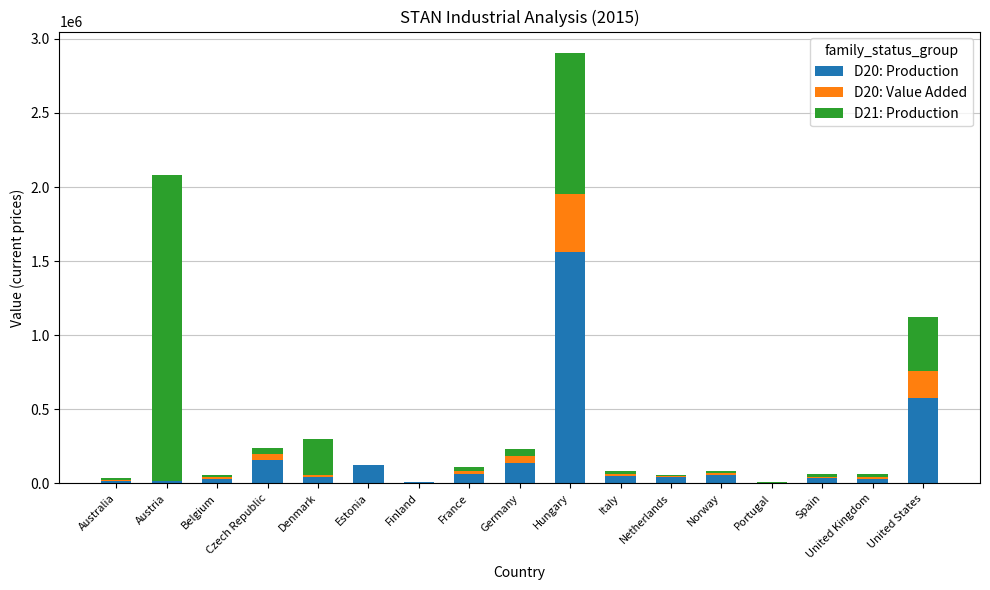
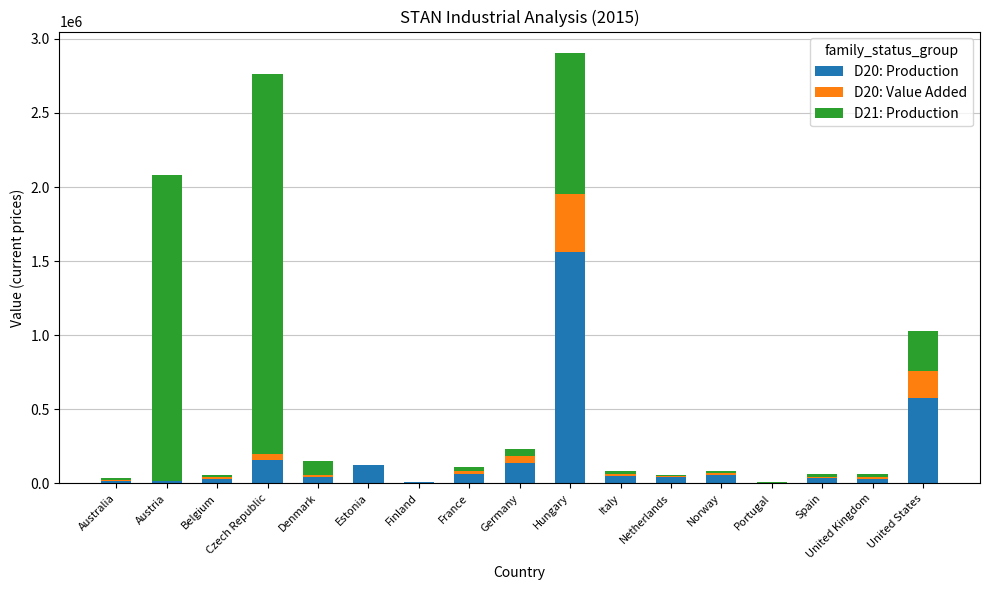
D21: Production, Czech Republic: 40000 -> 2570000
D21: Production, Denmark: 240000 -> 90000
D21: Production, United States: 360000 -> 270000
